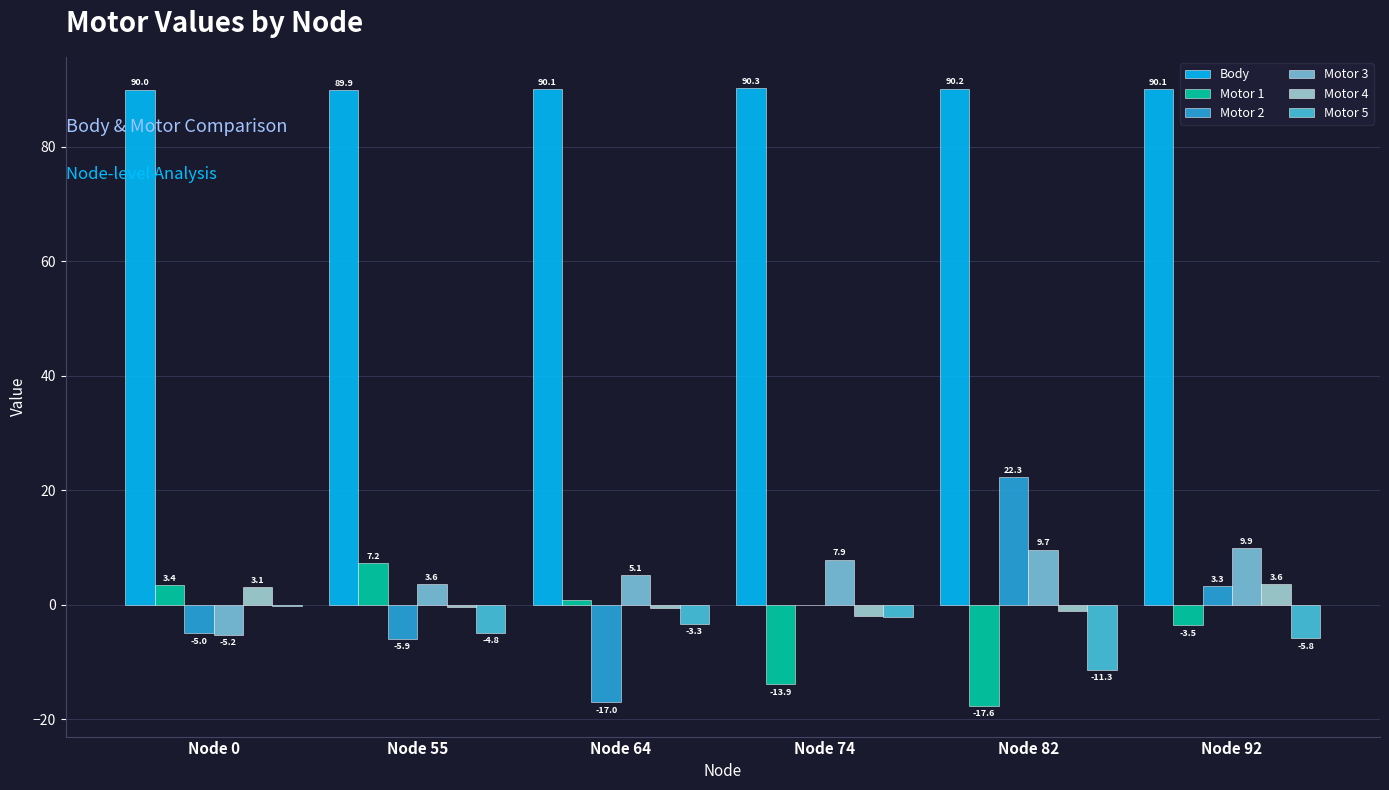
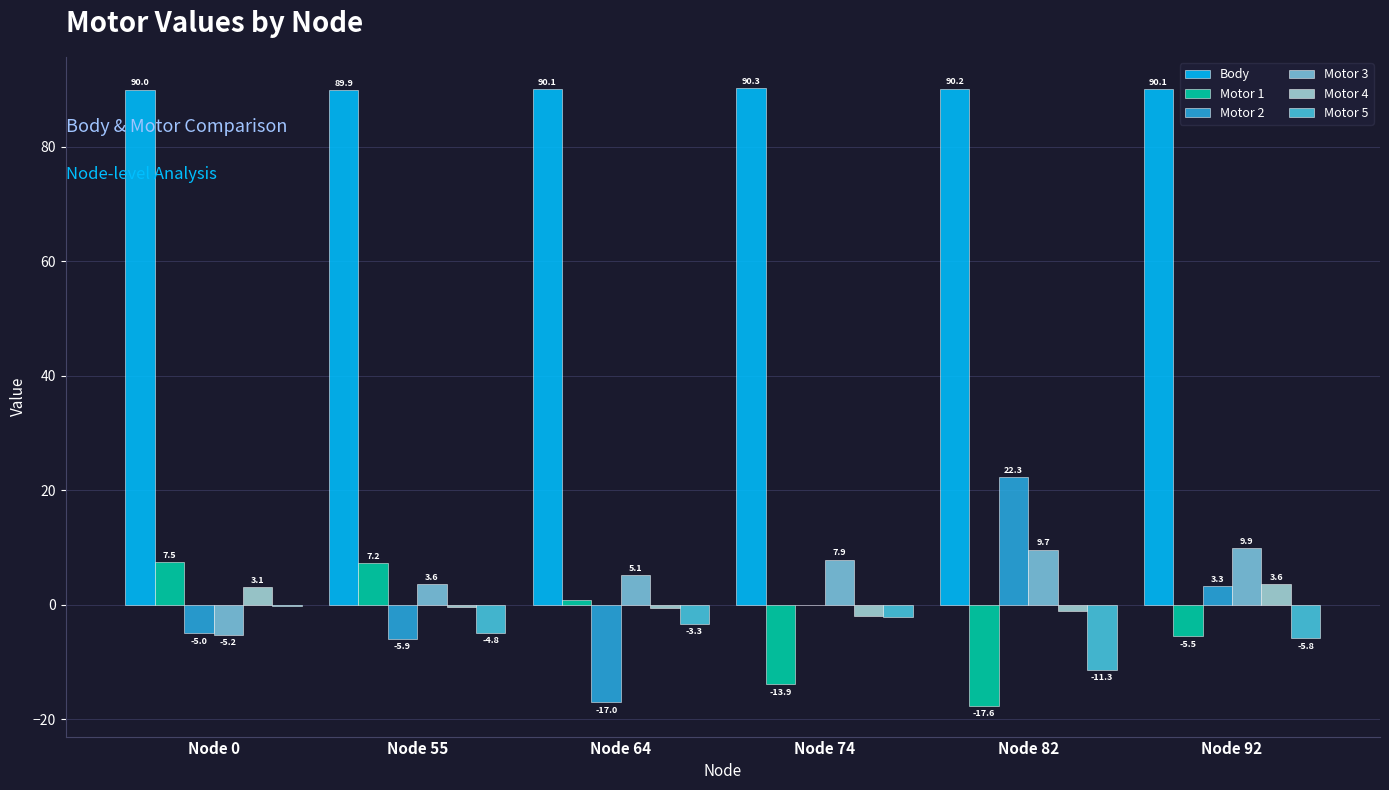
Motor 1, Node 0: 3.4 -> 7.5
Motor 1, Node 92: -3.5 -> -5.5
